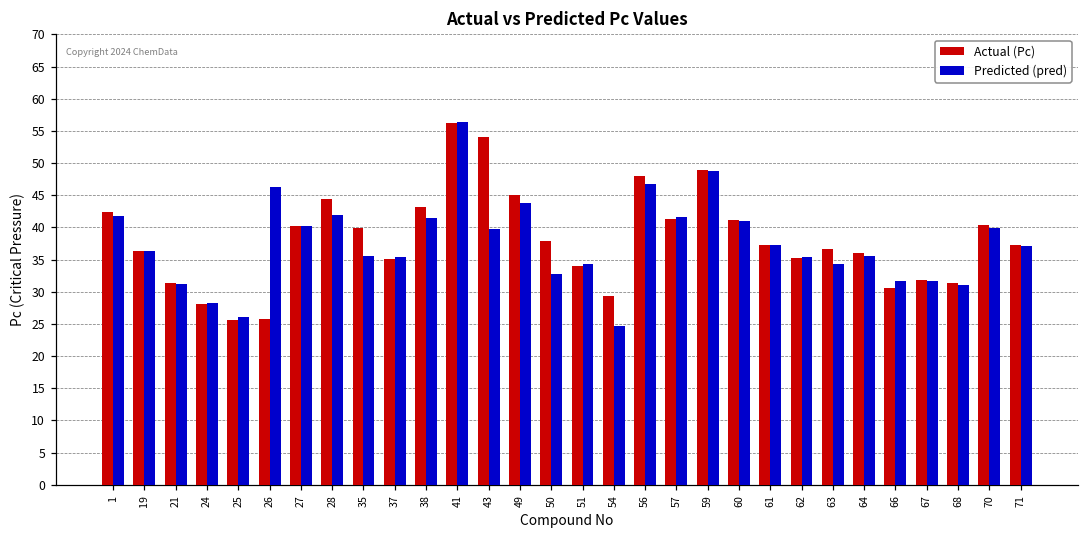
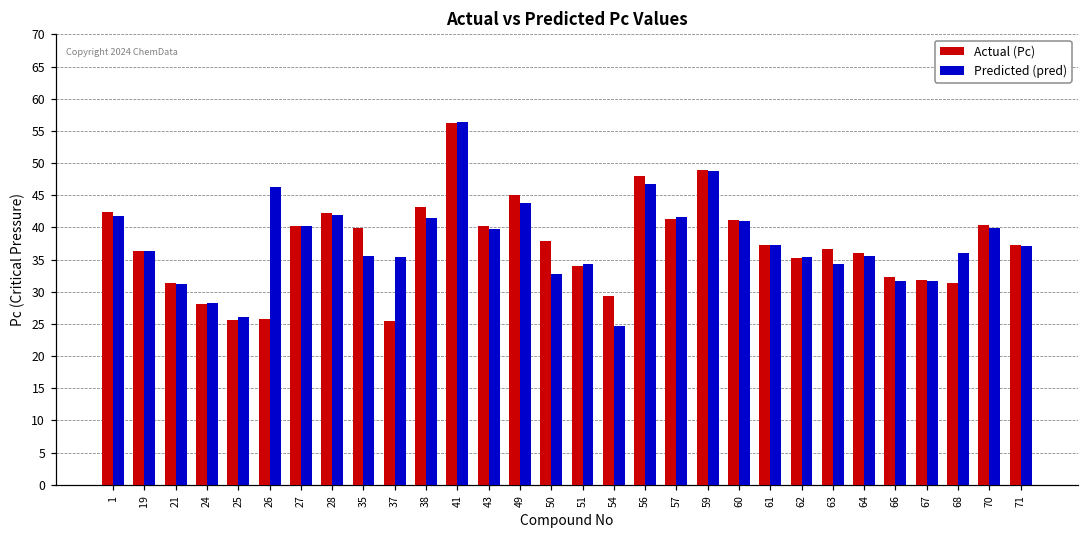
Actual (Pc), 28: 44 -> 42
Actual (Pc), 37: 35 -> 25
Actual (Pc), 43: 54 -> 40
Actual (Pc), 66: 31 -> 32
Predicted (pred), 68: 31 -> 36
